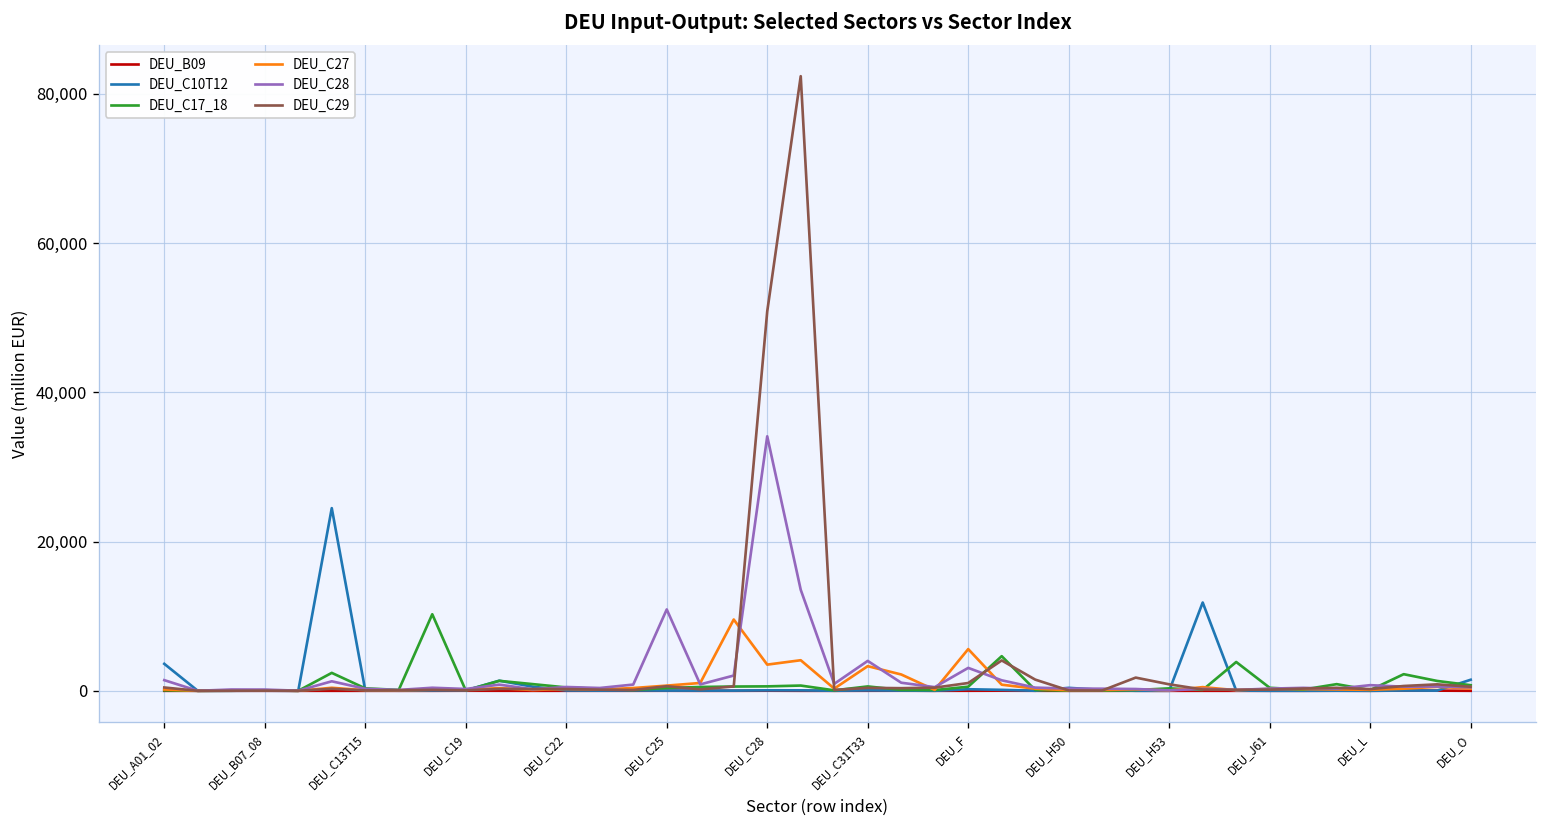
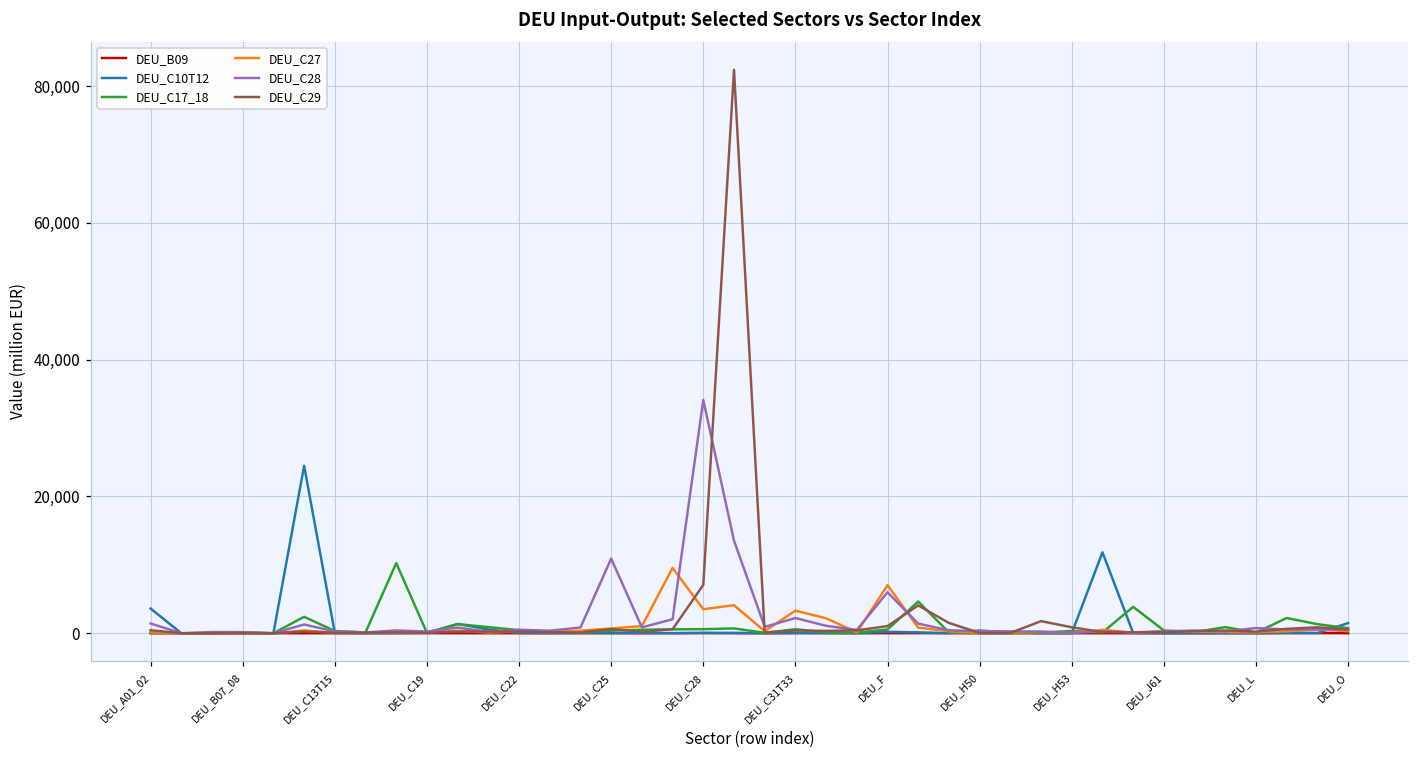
DEU_C29, DEU_C28: 51,000 -> 7,000
DEU_C28, DEU_C31T33: 4,000 -> 2,000
DEU_C27, DEU_F: 6,000 -> 7,000
DEU_C28, DEU_F: 3,000 -> 6,000
